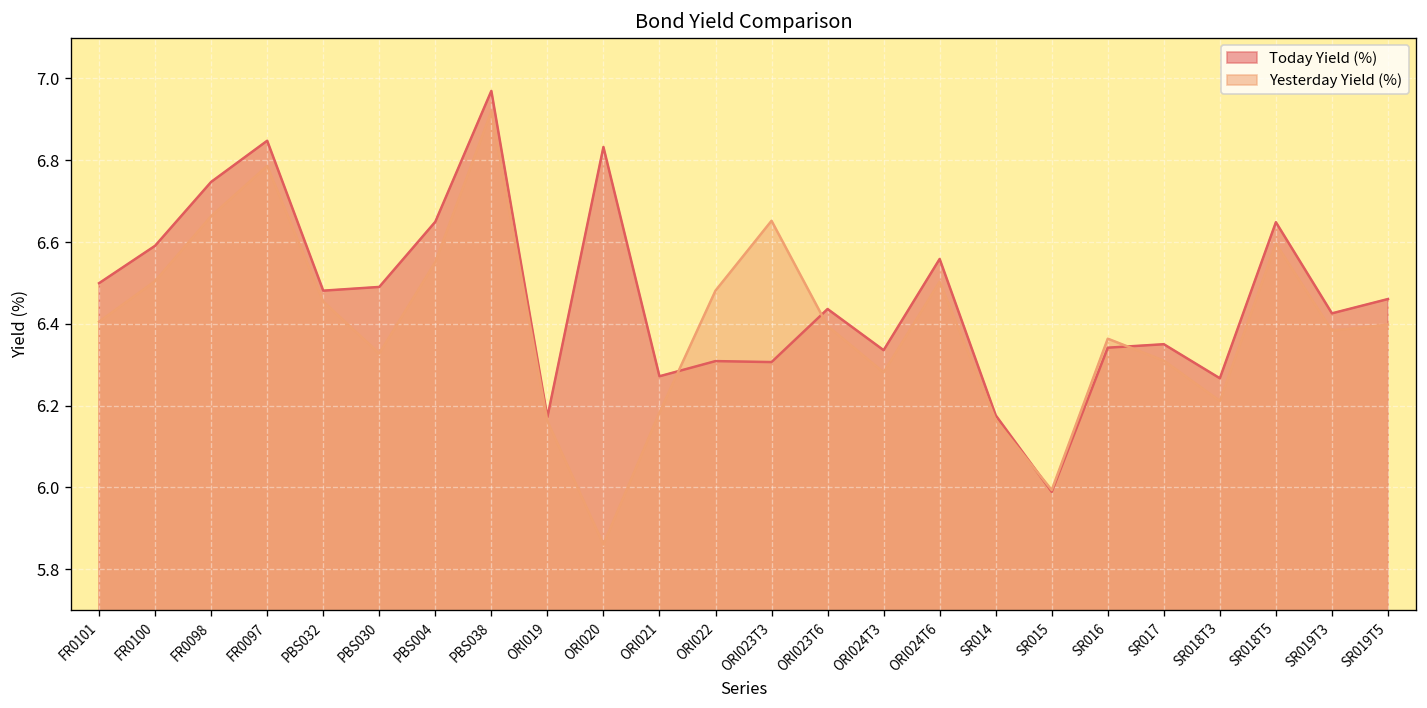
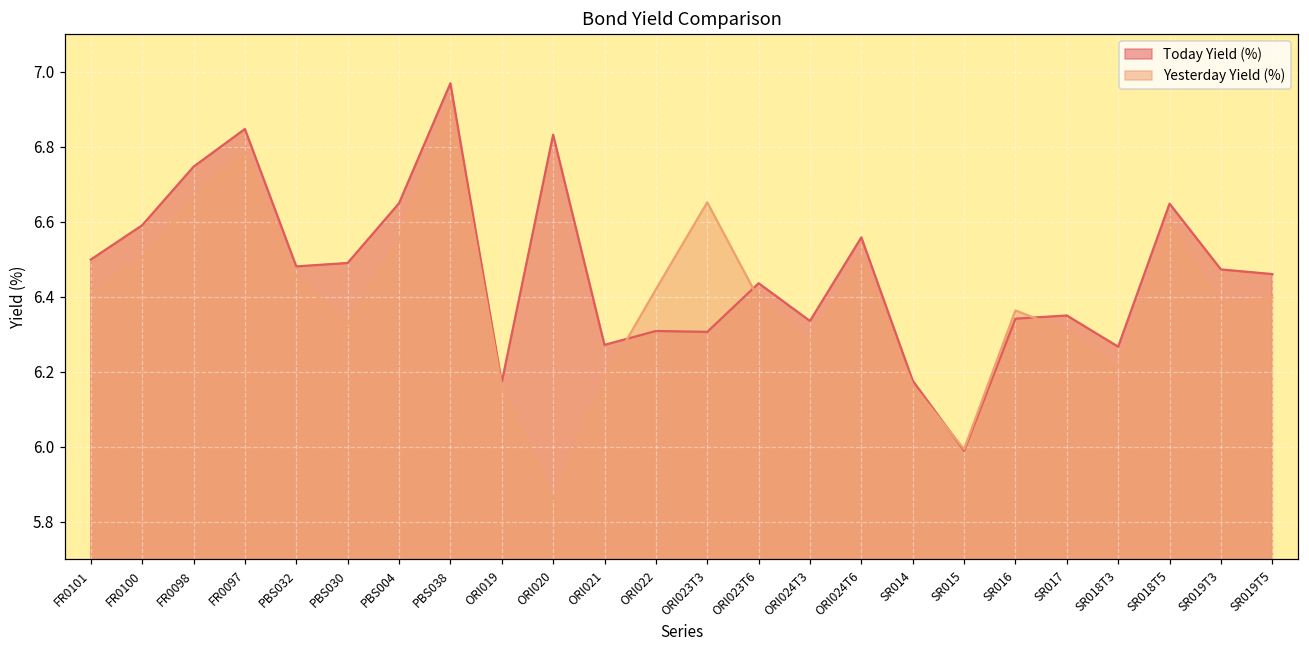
Yesterday Yield (%), ORI022: 6.48 -> 6.42
Today Yield (%), SR019T3: 6.43 -> 6.47
